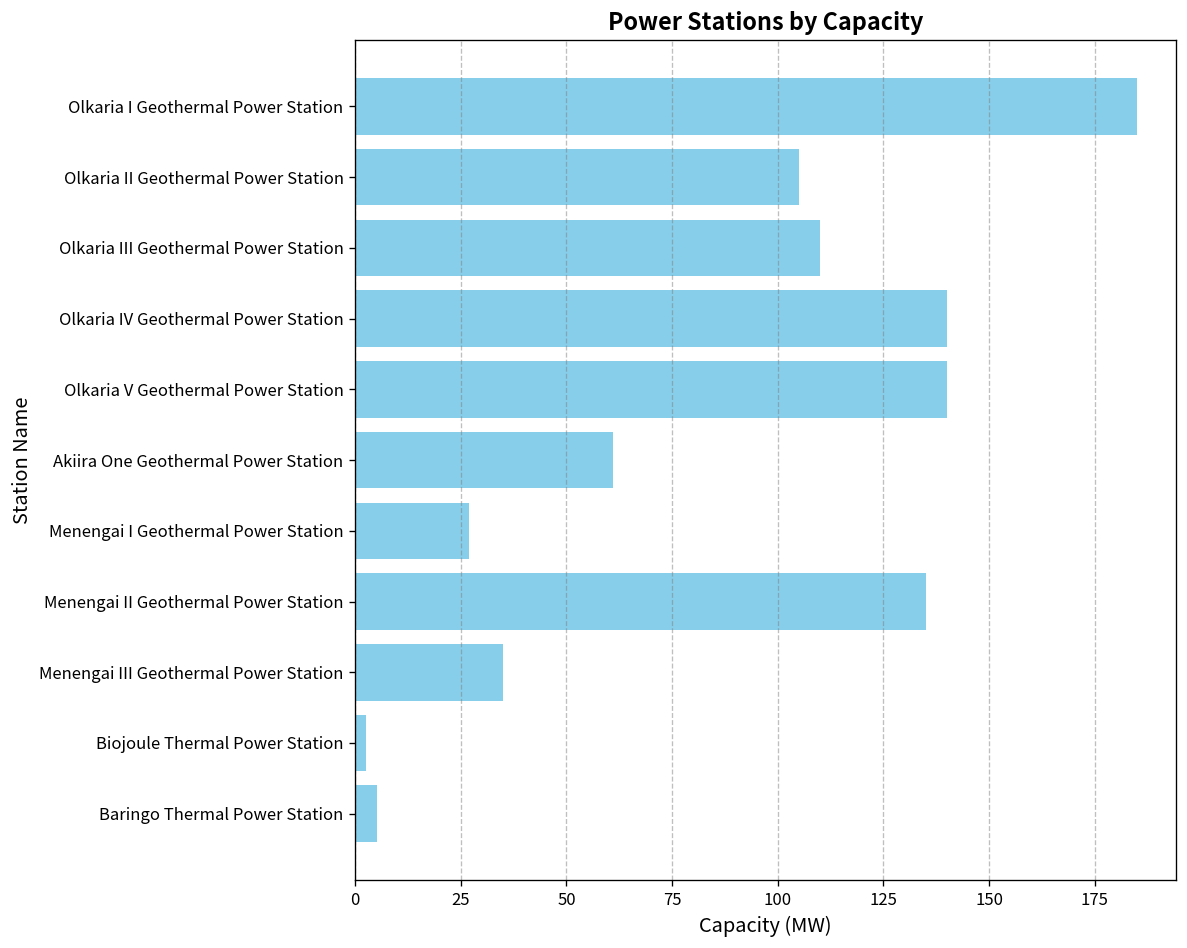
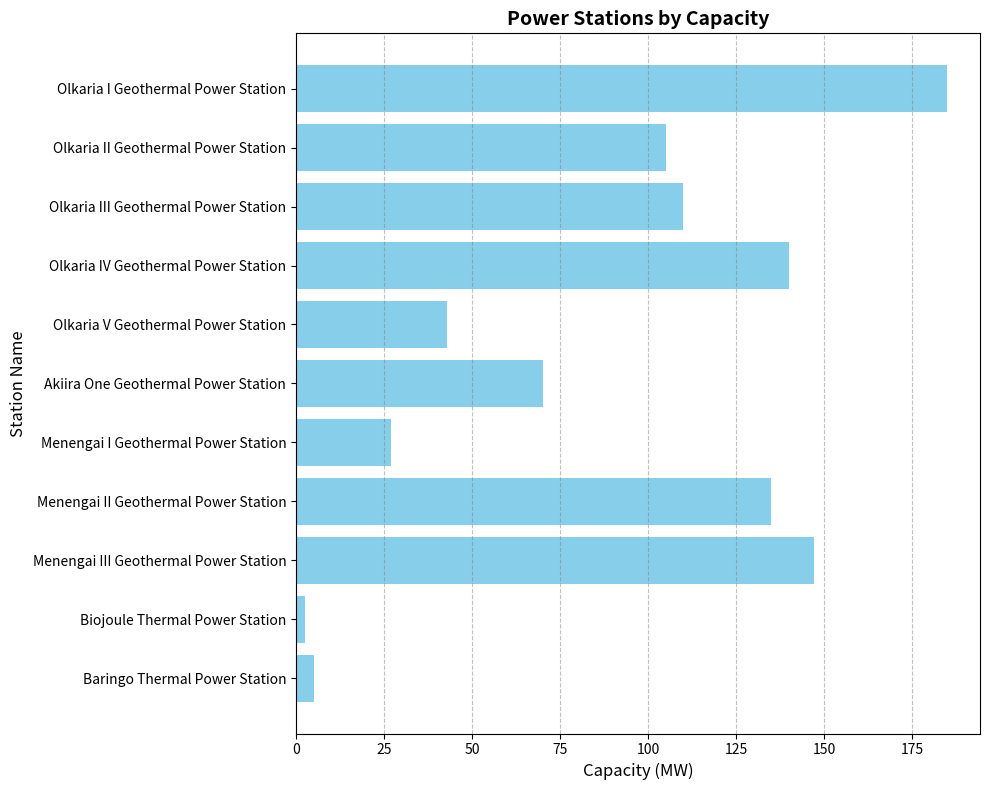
Olkaria V Geothermal Power Station: 140 -> 43
Akiira One Geothermal Power Station: 61 -> 70
Menengai III Geothermal Power Station: 35 -> 147
